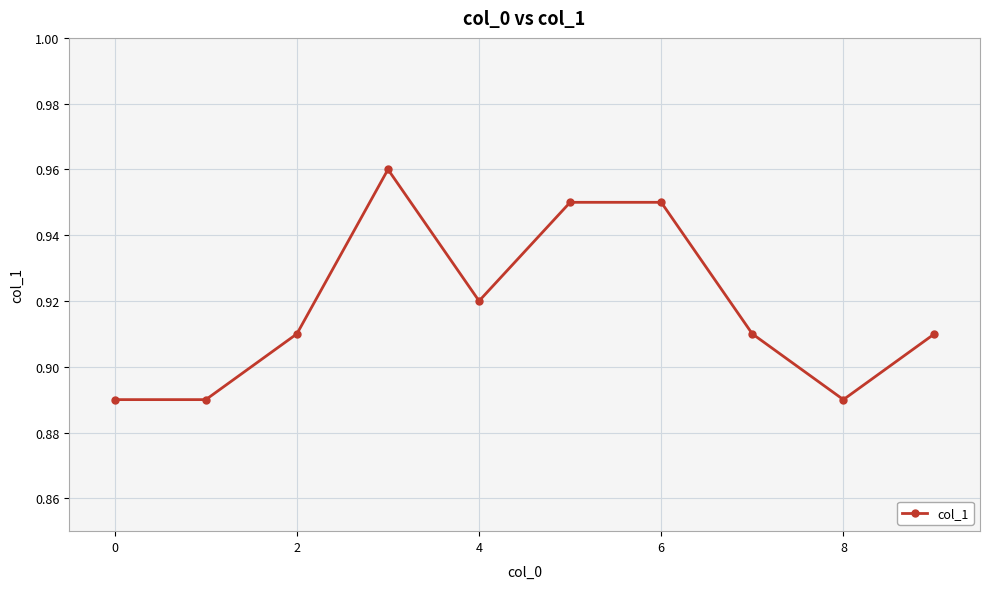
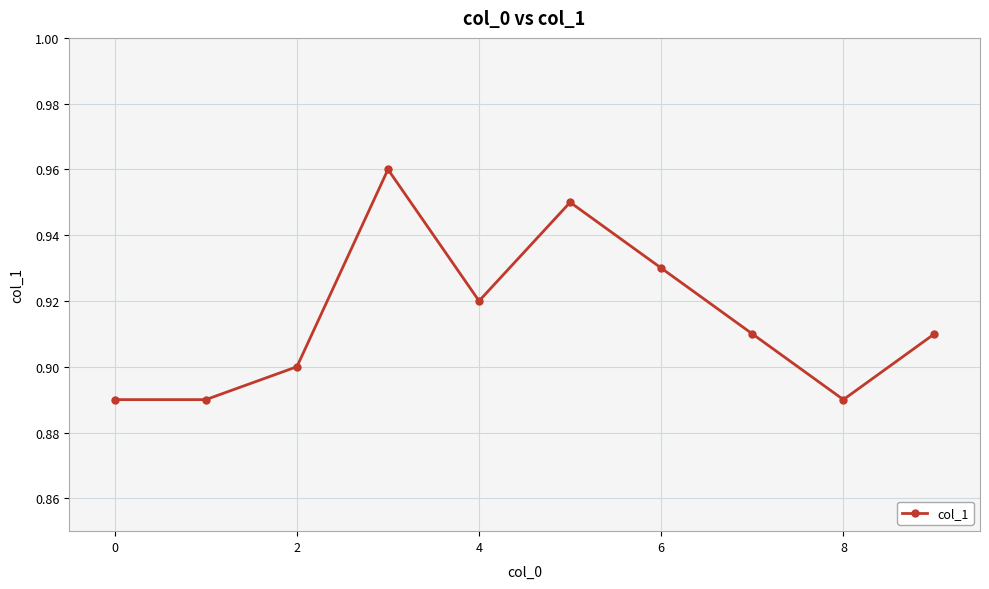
2: 0.91 -> 0.90
6: 0.95 -> 0.93
